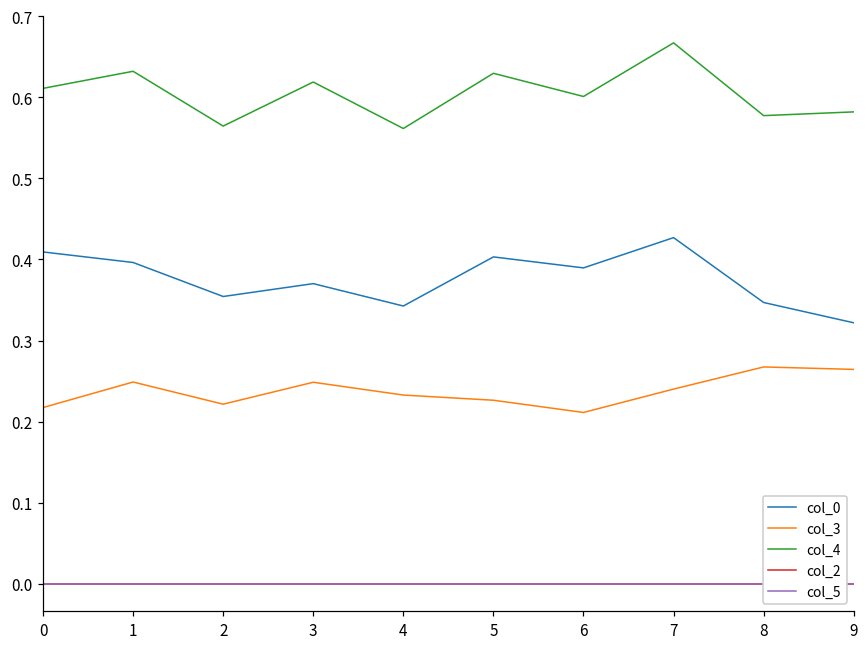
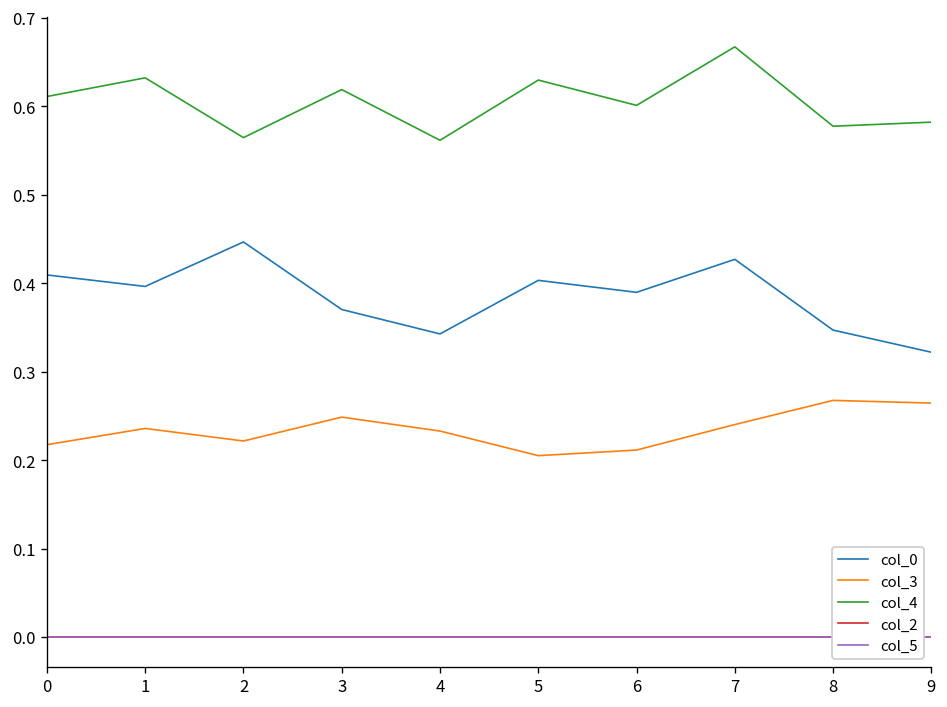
col_3, 1: 0.25 -> 0.24
col_0, 2: 0.35 -> 0.45
col_3, 5: 0.23 -> 0.20
